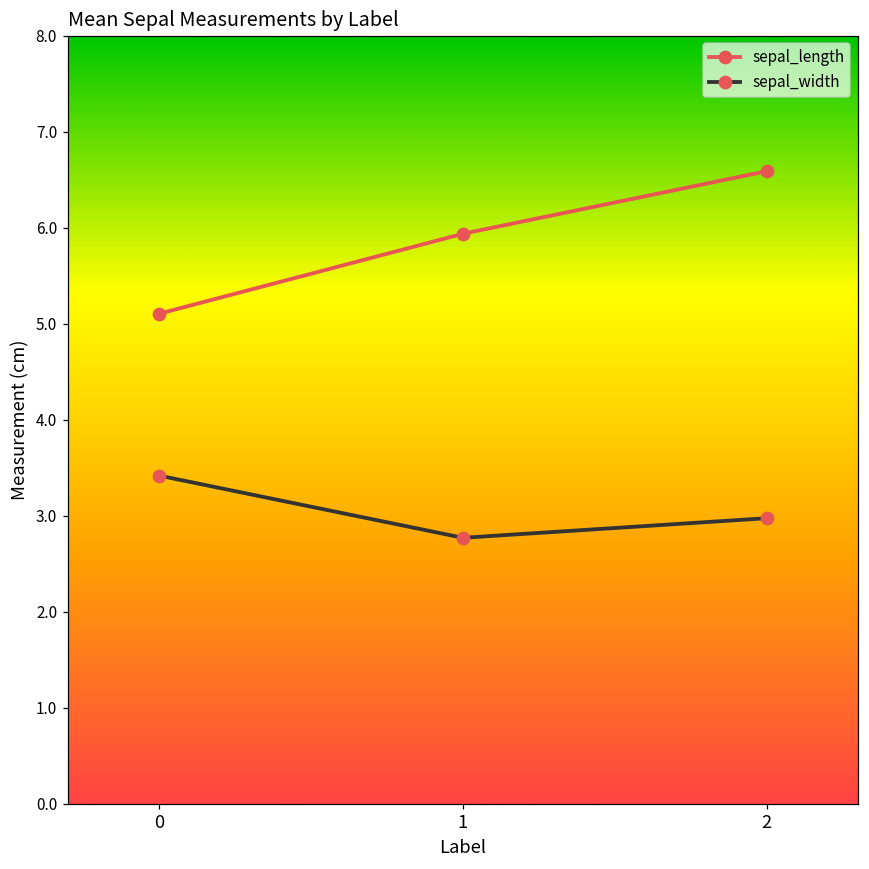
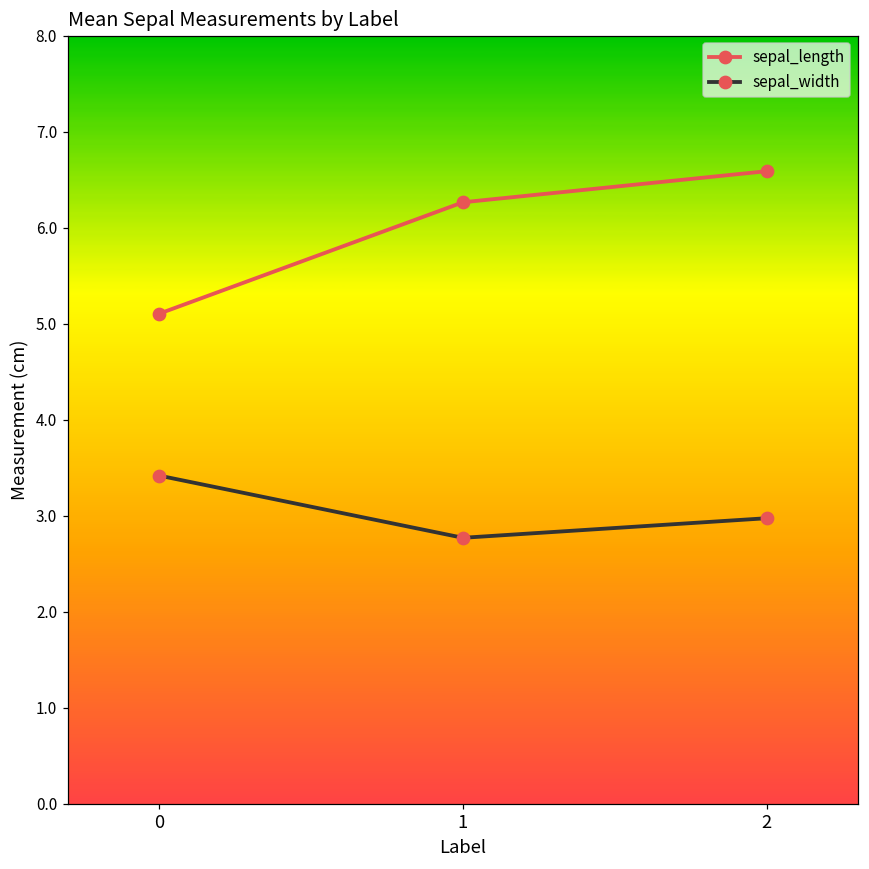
sepal_length, 1: 5.9 -> 6.3
